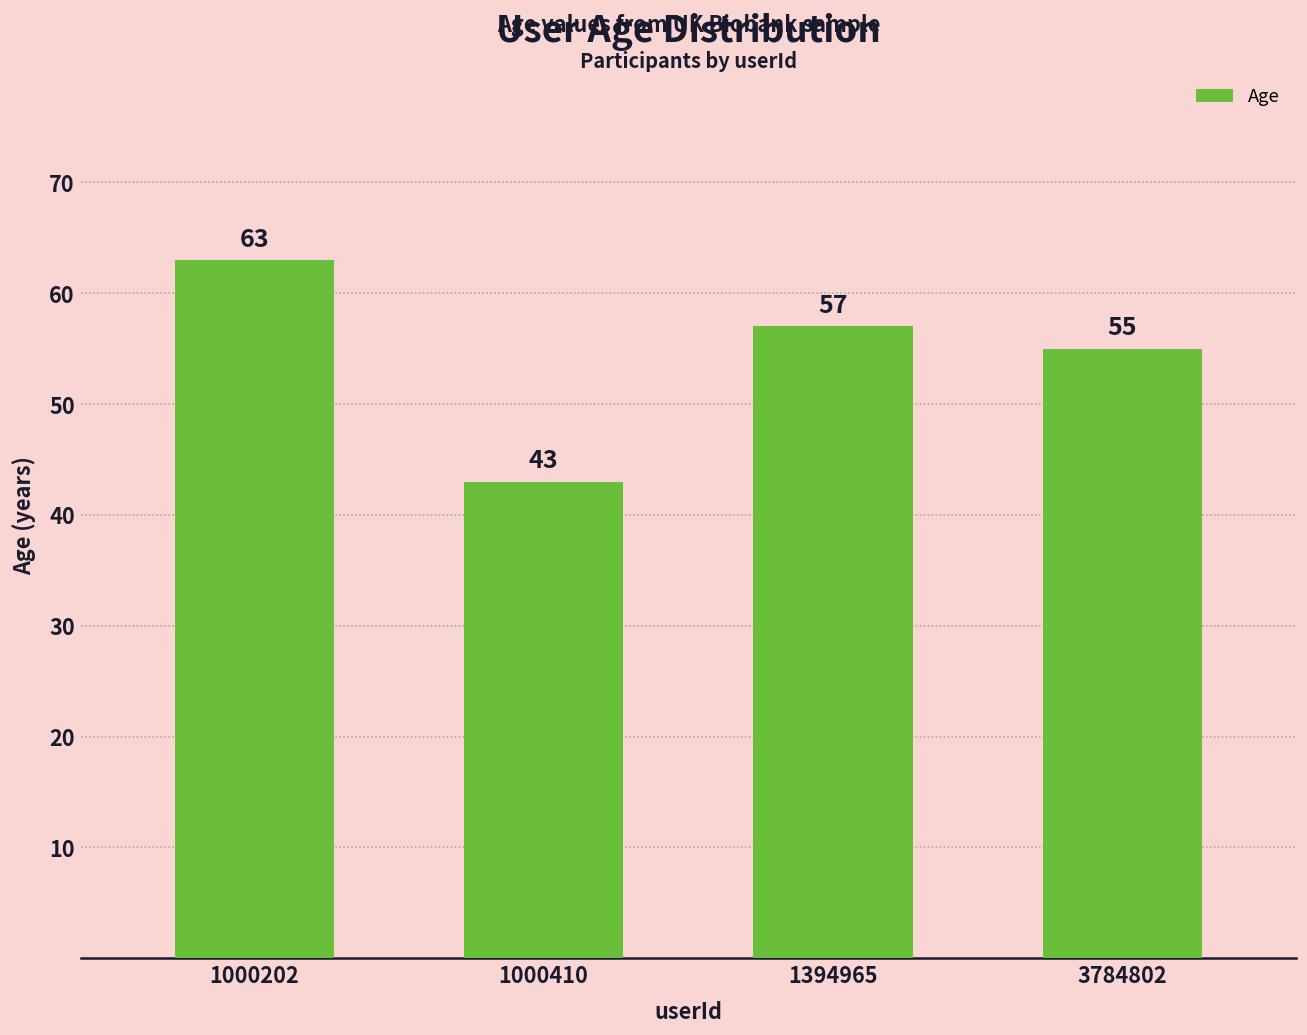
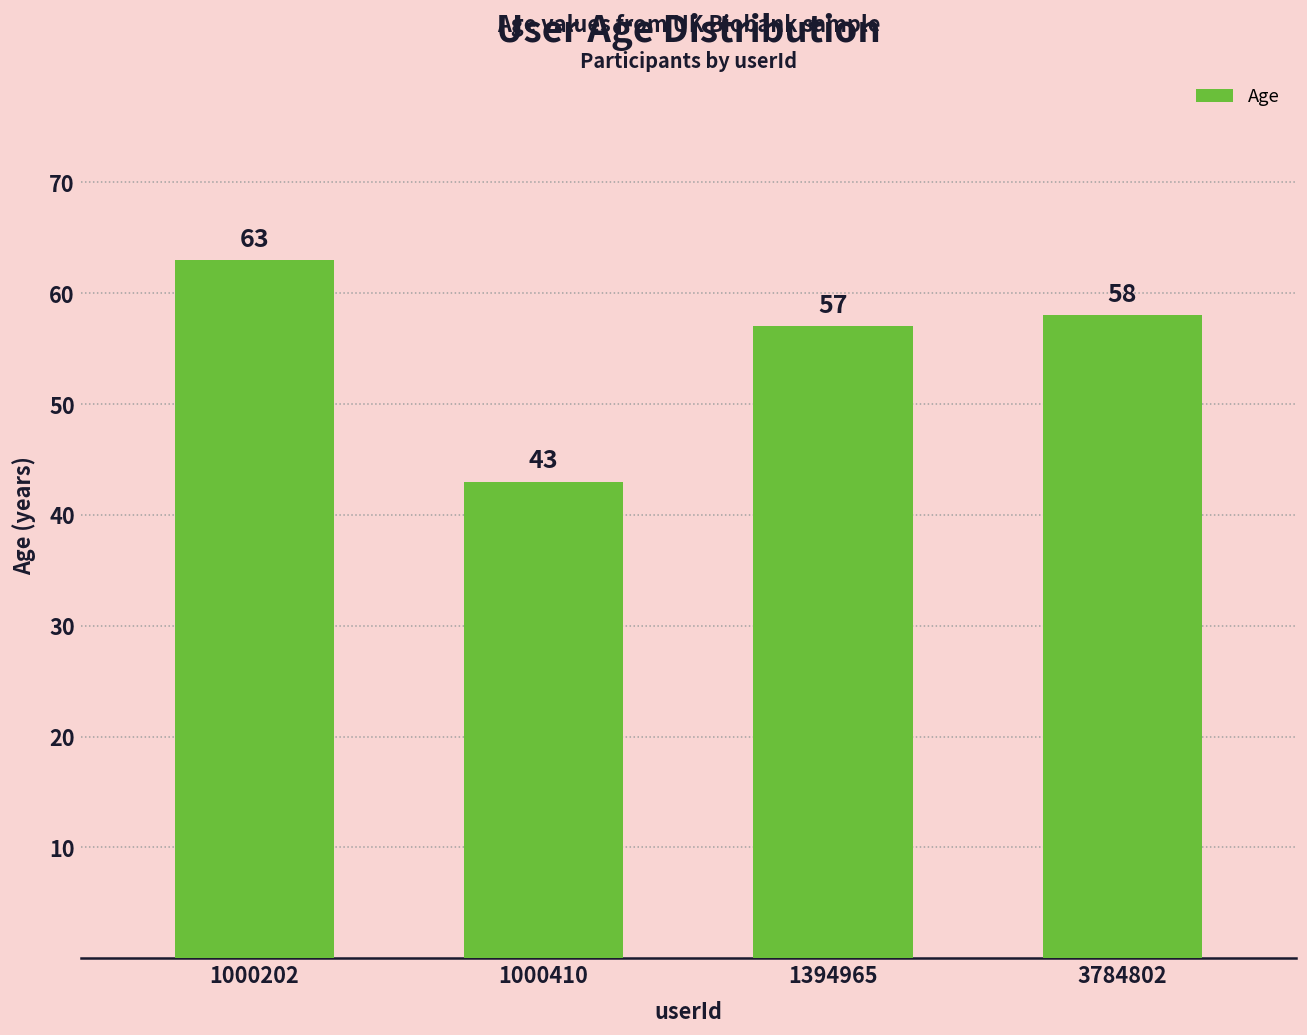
3784802: 55 -> 58
